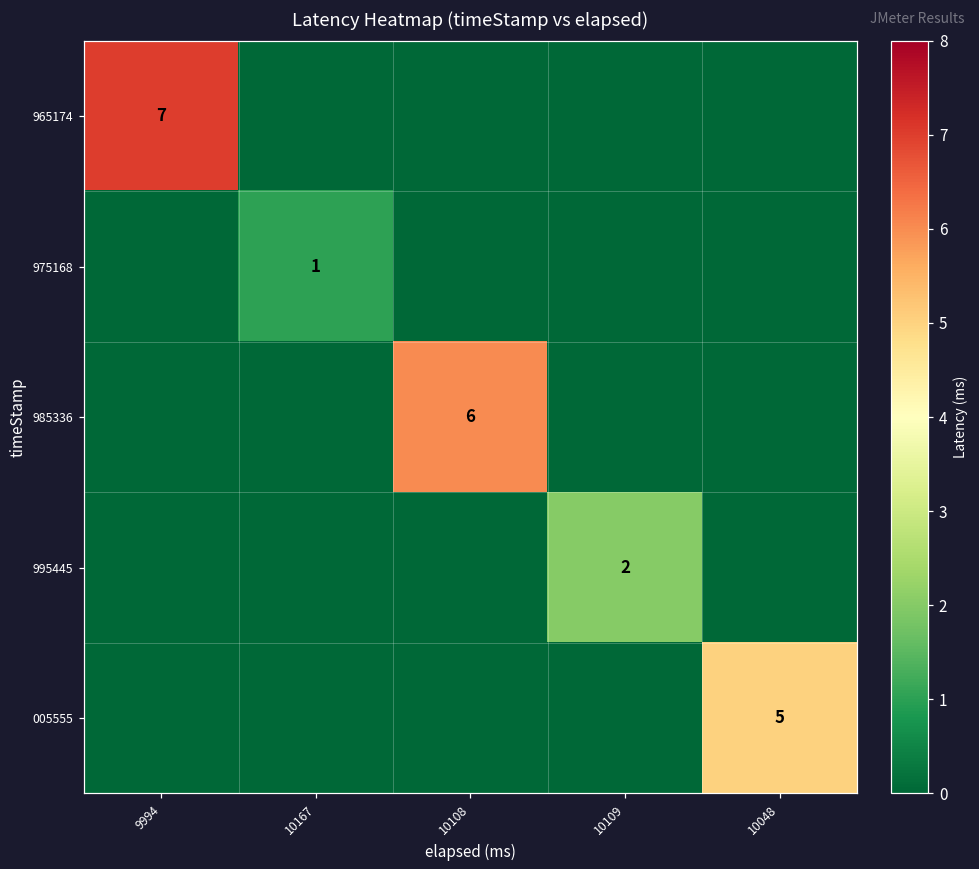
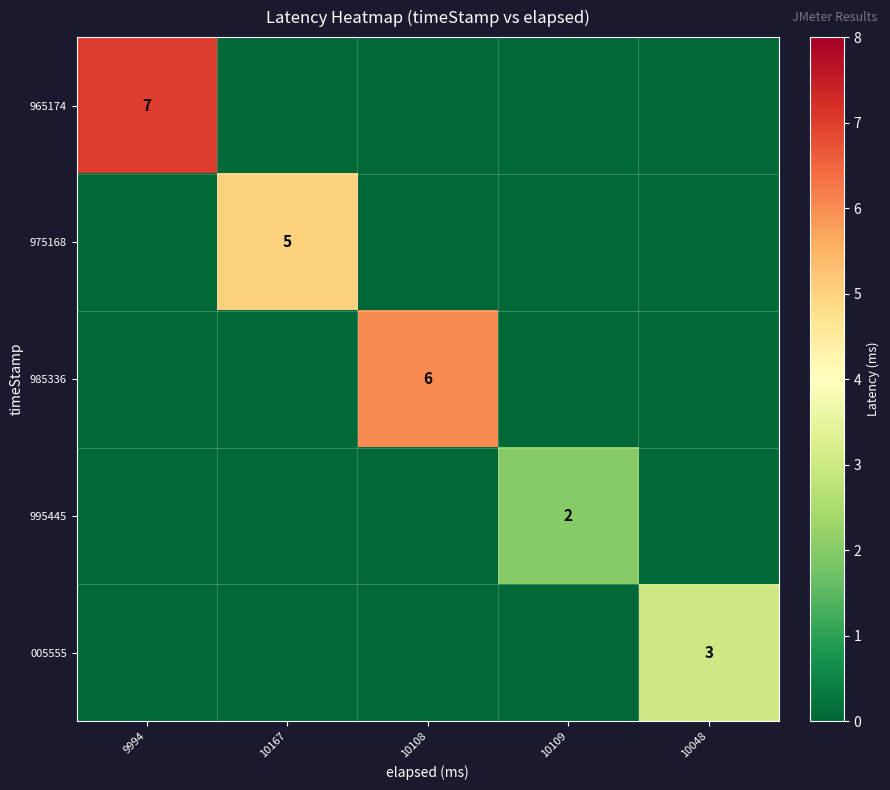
975168, 10167: 1 -> 5
005555, 10048: 5 -> 3
